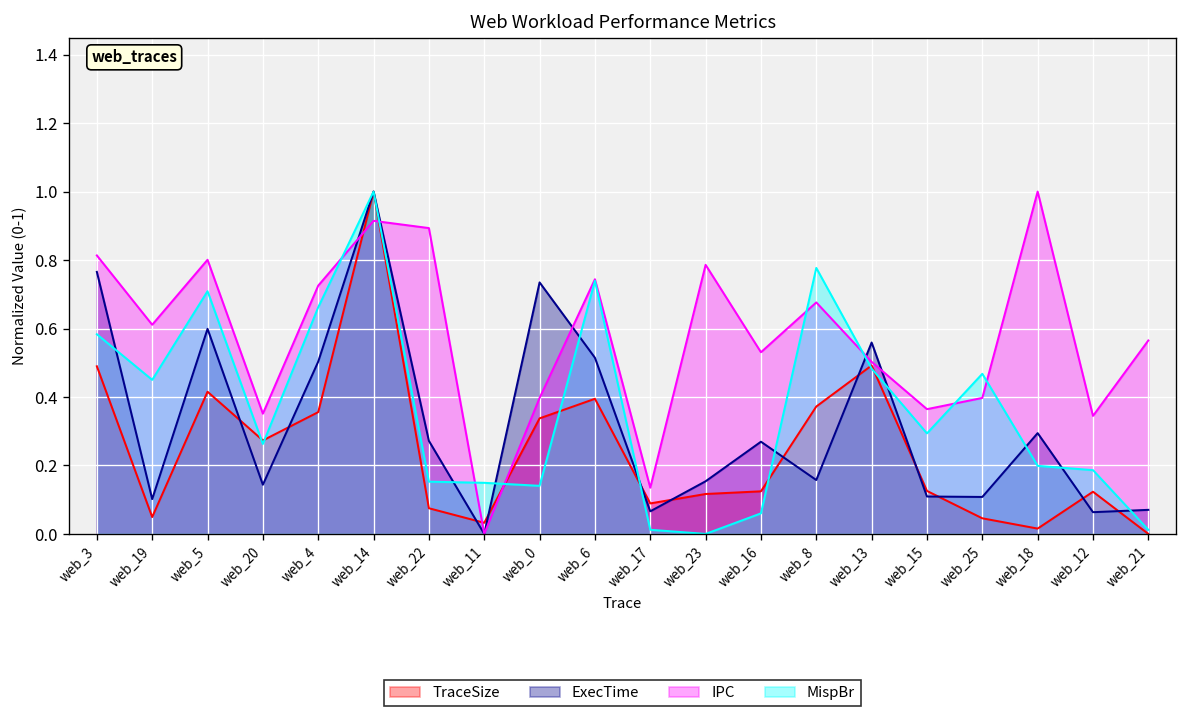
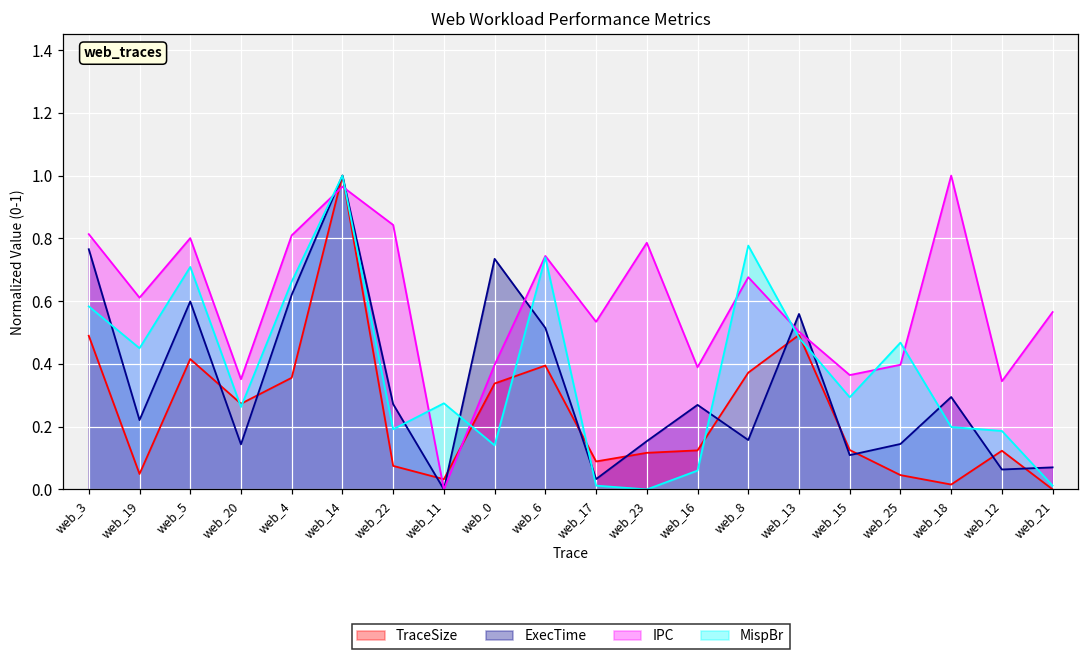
ExecTime, web_19: 0.10 -> 0.22
ExecTime, web_4: 0.50 -> 0.62
IPC, web_4: 0.73 -> 0.81
IPC, web_14: 0.91 -> 0.96
IPC, web_22: 0.89 -> 0.84
MispBr, web_22: 0.15 -> 0.19
MispBr, web_11: 0.15 -> 0.27
ExecTime, web_17: 0.07 -> 0.03
IPC, web_17: 0.13 -> 0.53
IPC, web_16: 0.53 -> 0.39
ExecTime, web_25: 0.11 -> 0.14
